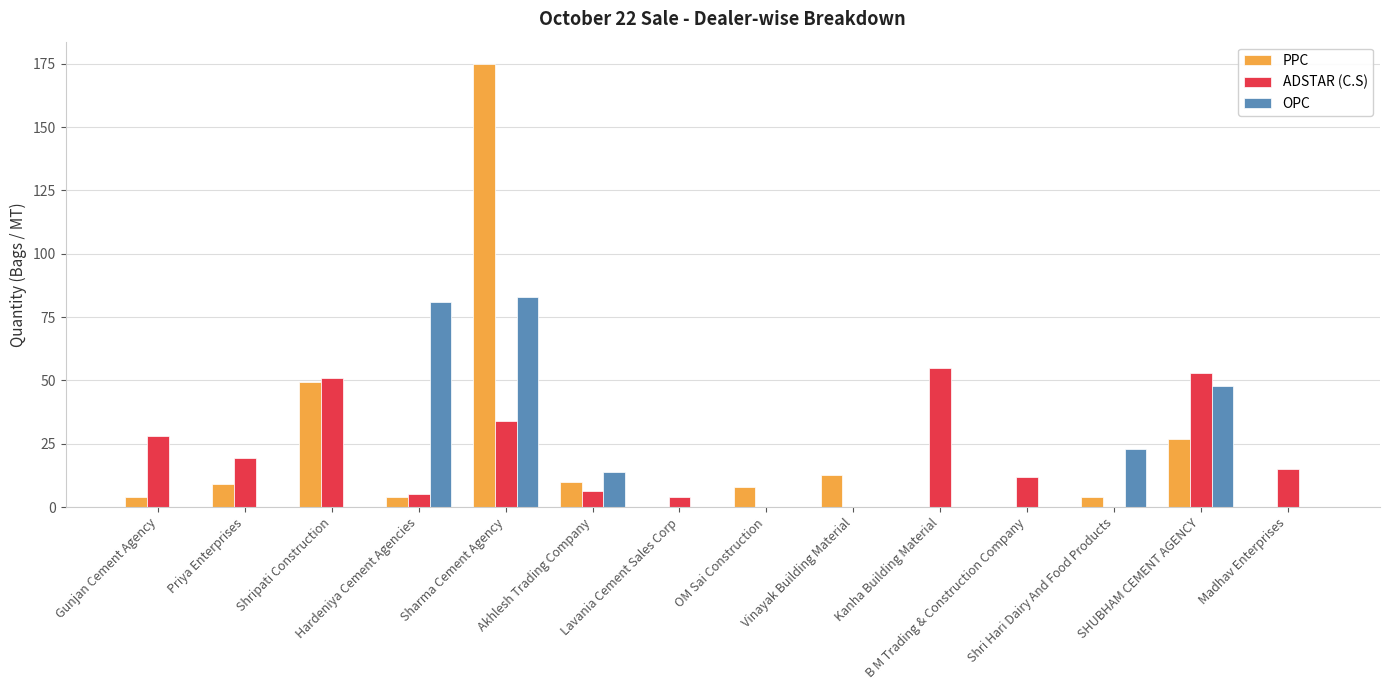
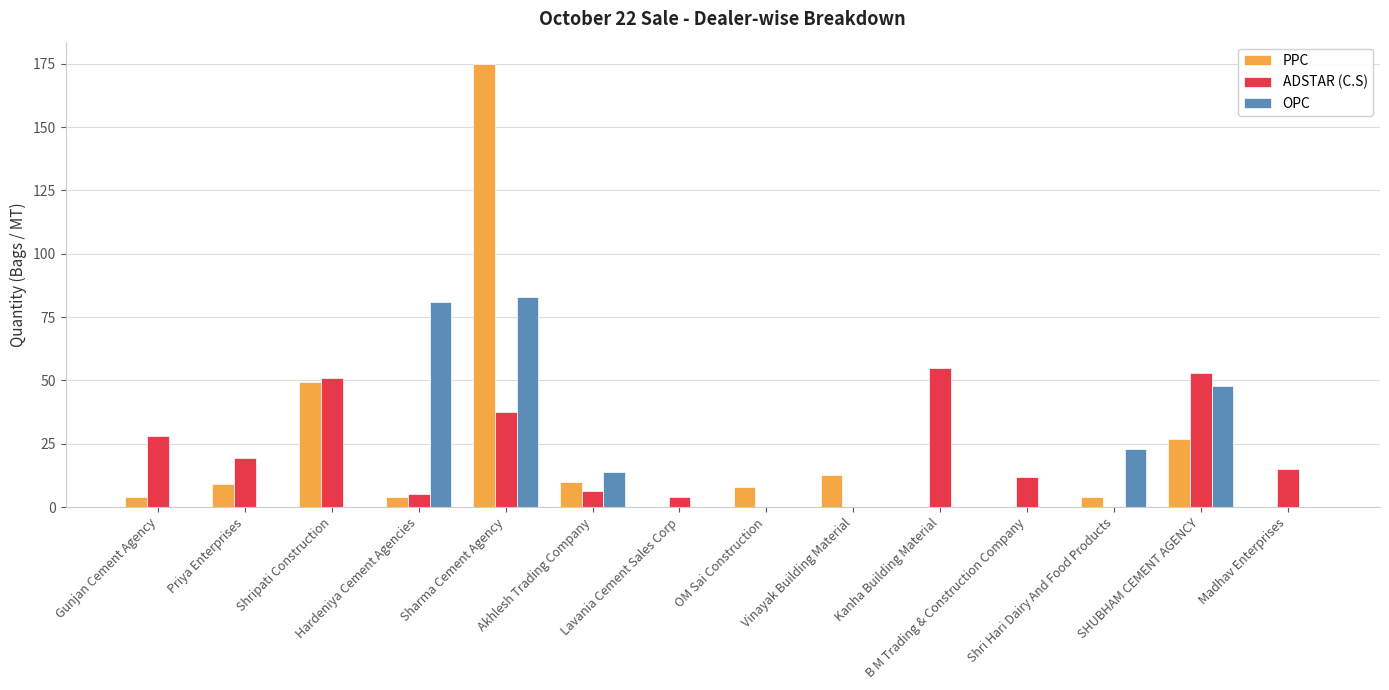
ADSTAR (C.S), Sharma Cement Agency: 34 -> 38
